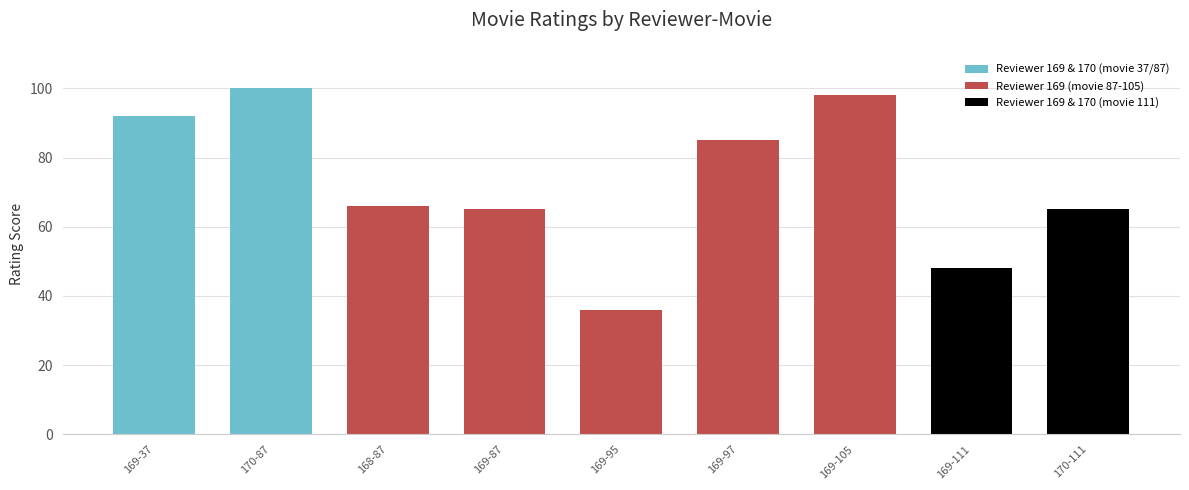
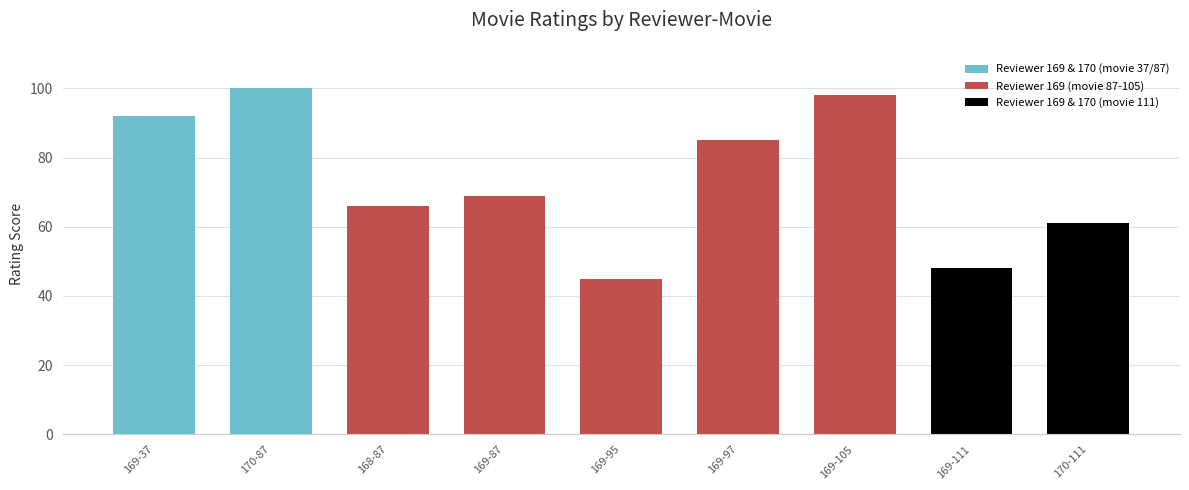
169-87: 65 -> 69
169-95: 36 -> 45
170-111: 65 -> 61
